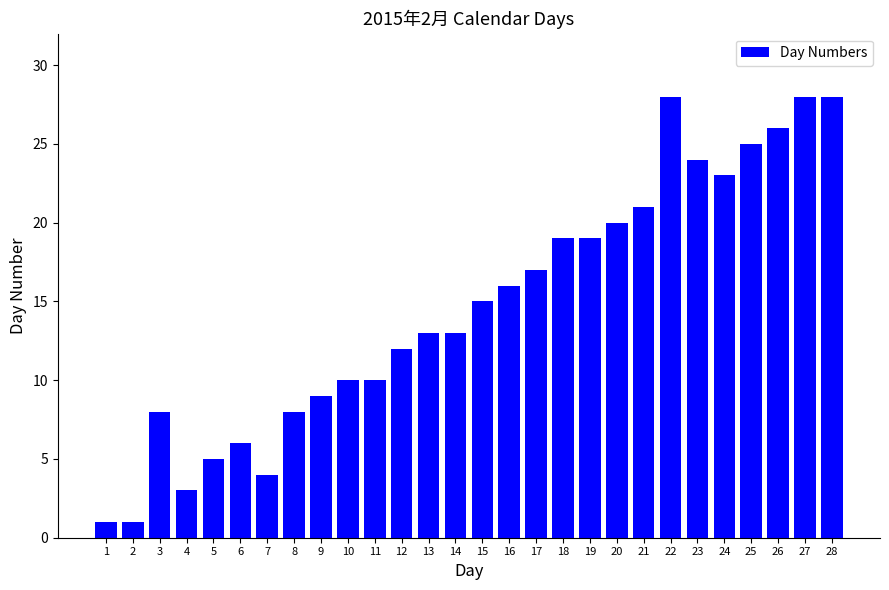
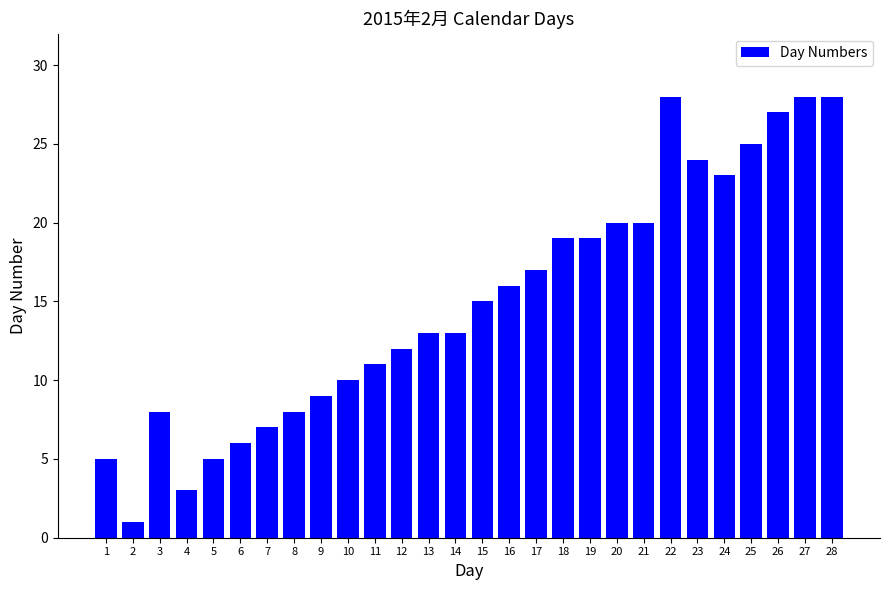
1: 1 -> 5
7: 4 -> 7
11: 10 -> 11
21: 21 -> 20
26: 26 -> 27
